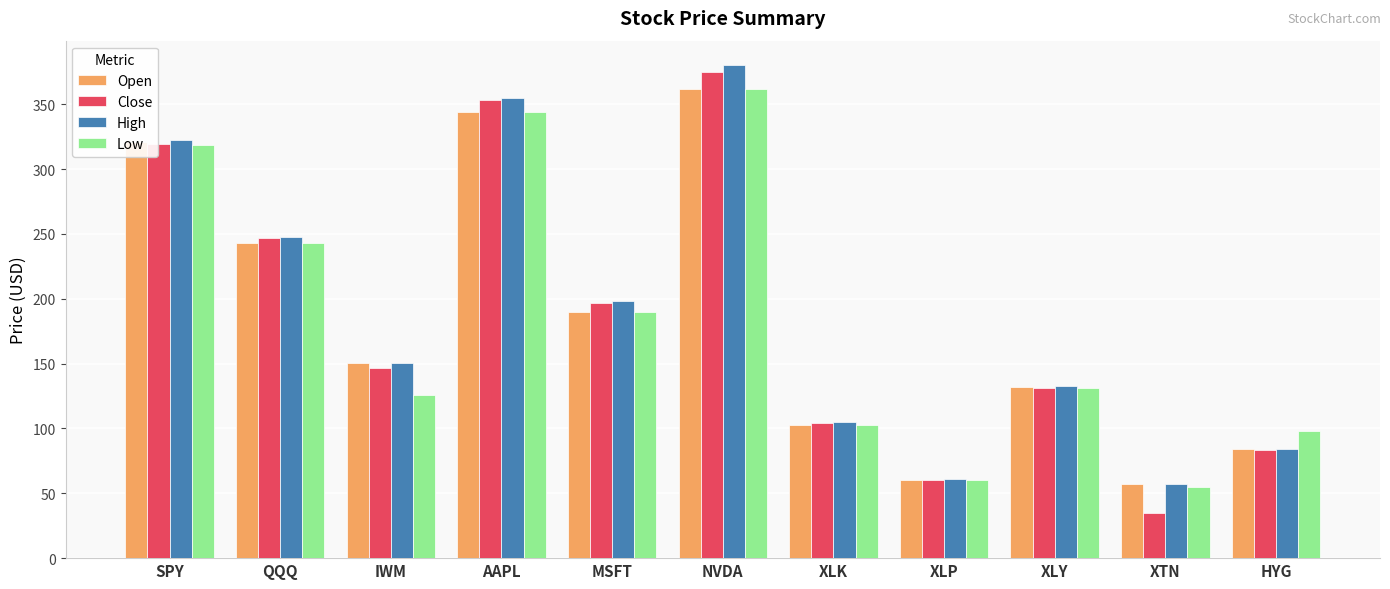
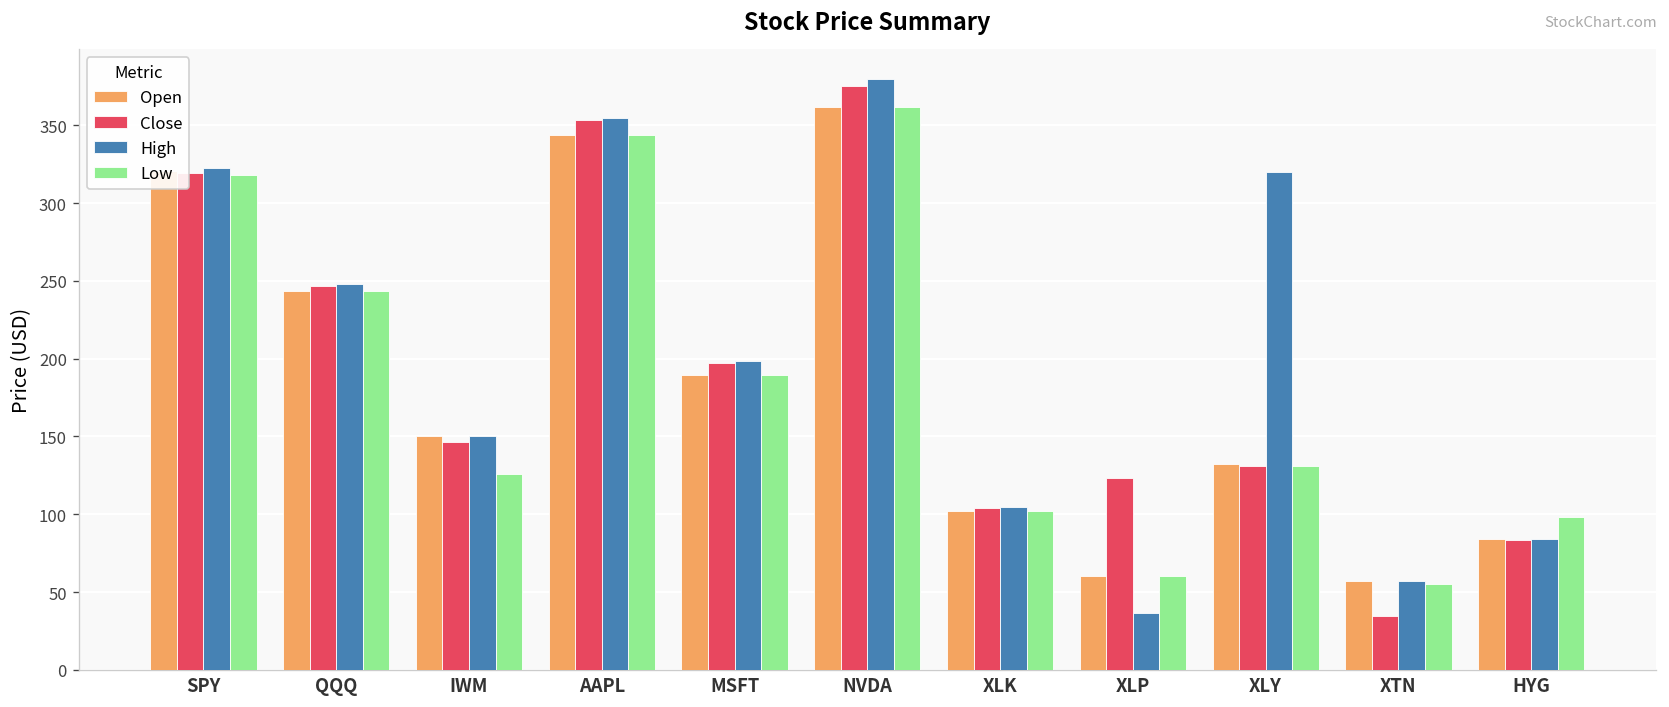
Close, XLP: 60 -> 123
High, XLP: 61 -> 36
High, XLY: 133 -> 320
